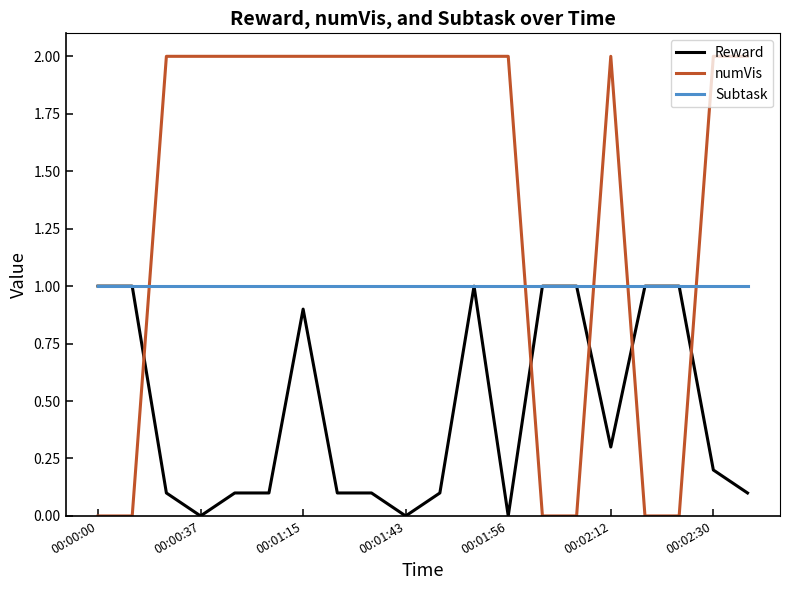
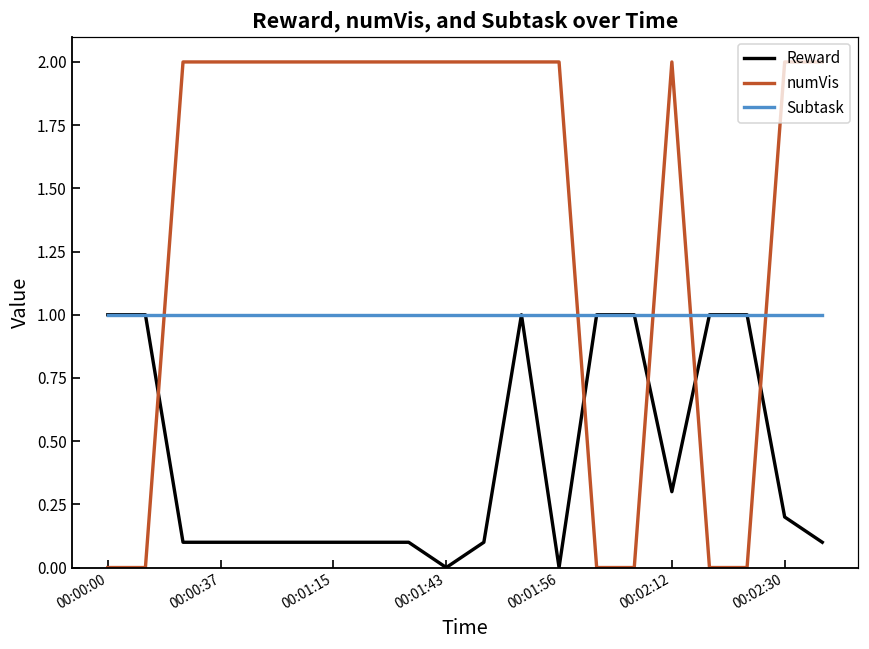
Reward, 00:00:37: 0.0 -> 0.1
Reward, 00:01:15: 0.9 -> 0.1
